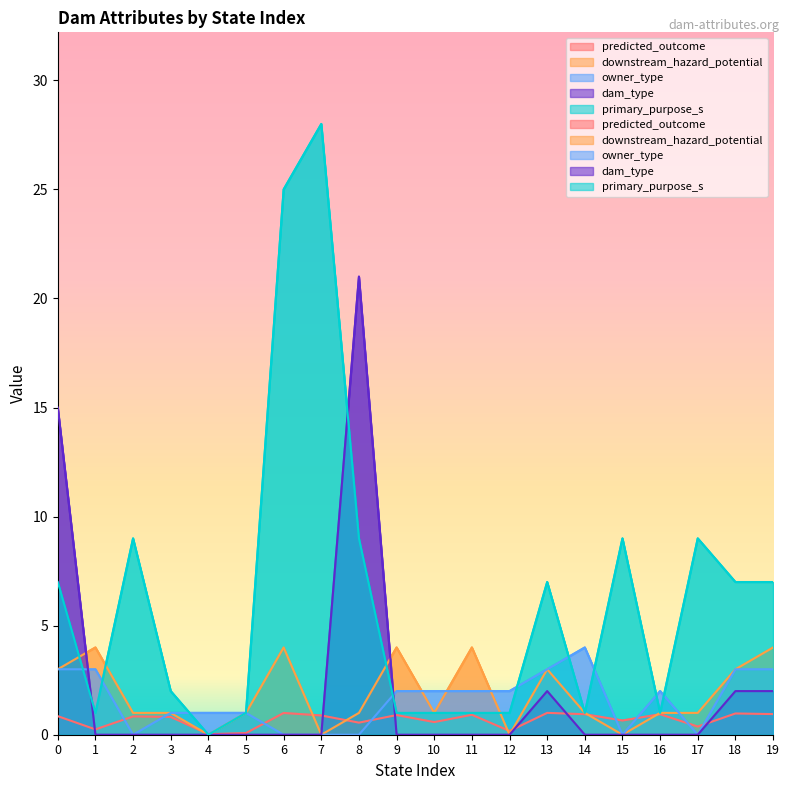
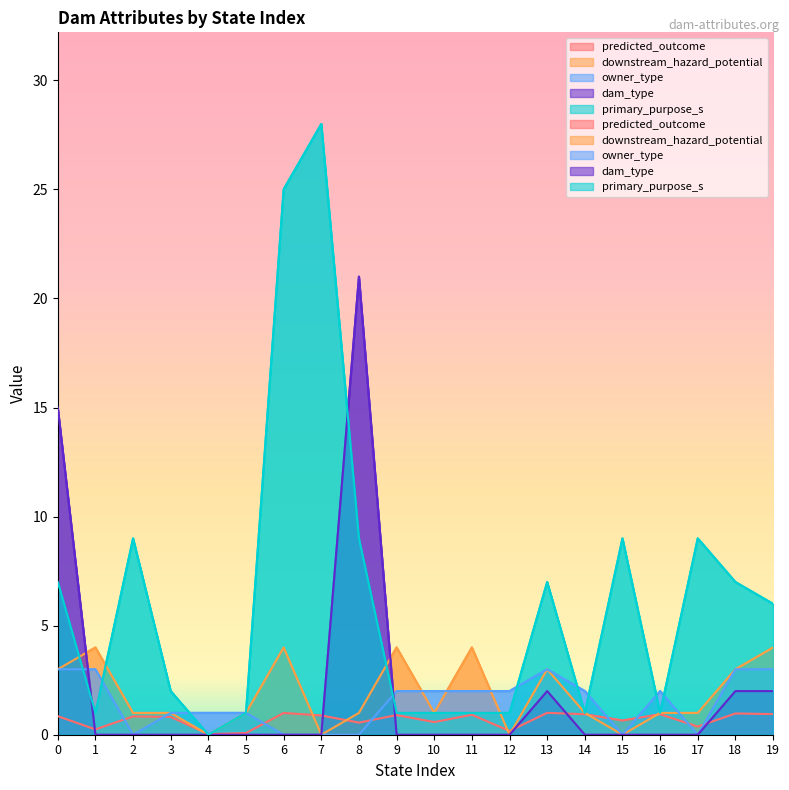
owner_type, 14: 4 -> 2
primary_purpose_s, 19: 7 -> 6
